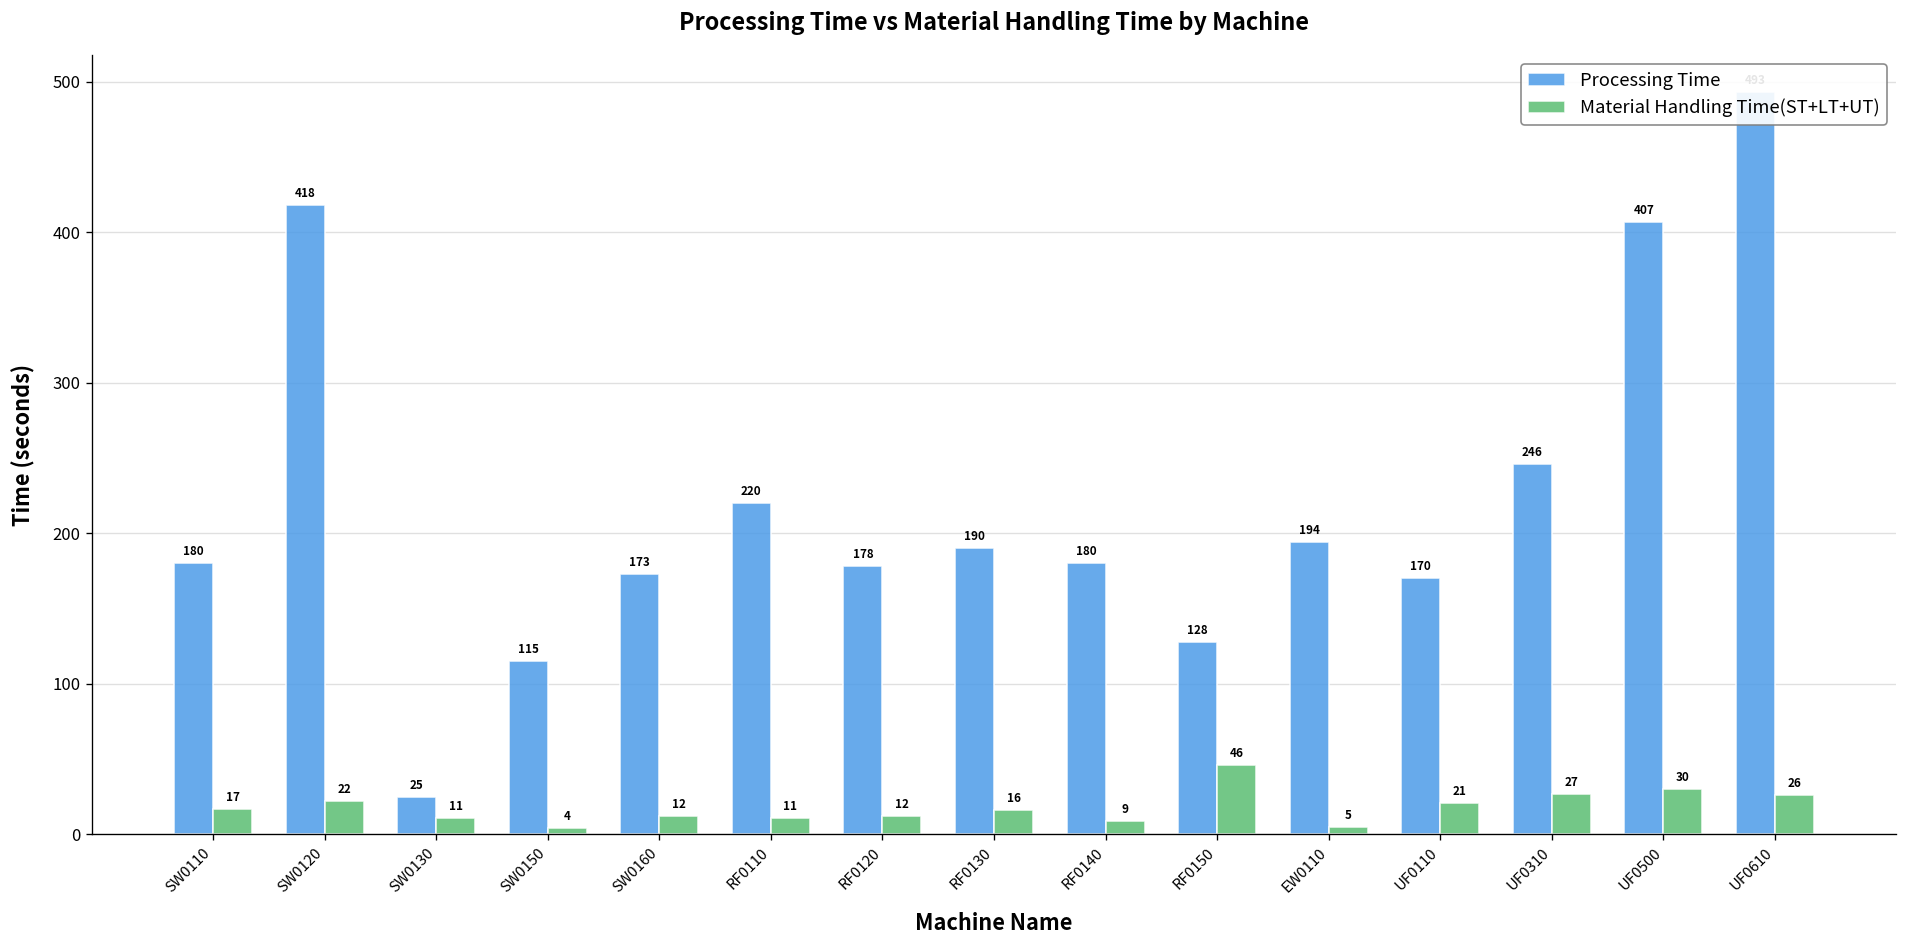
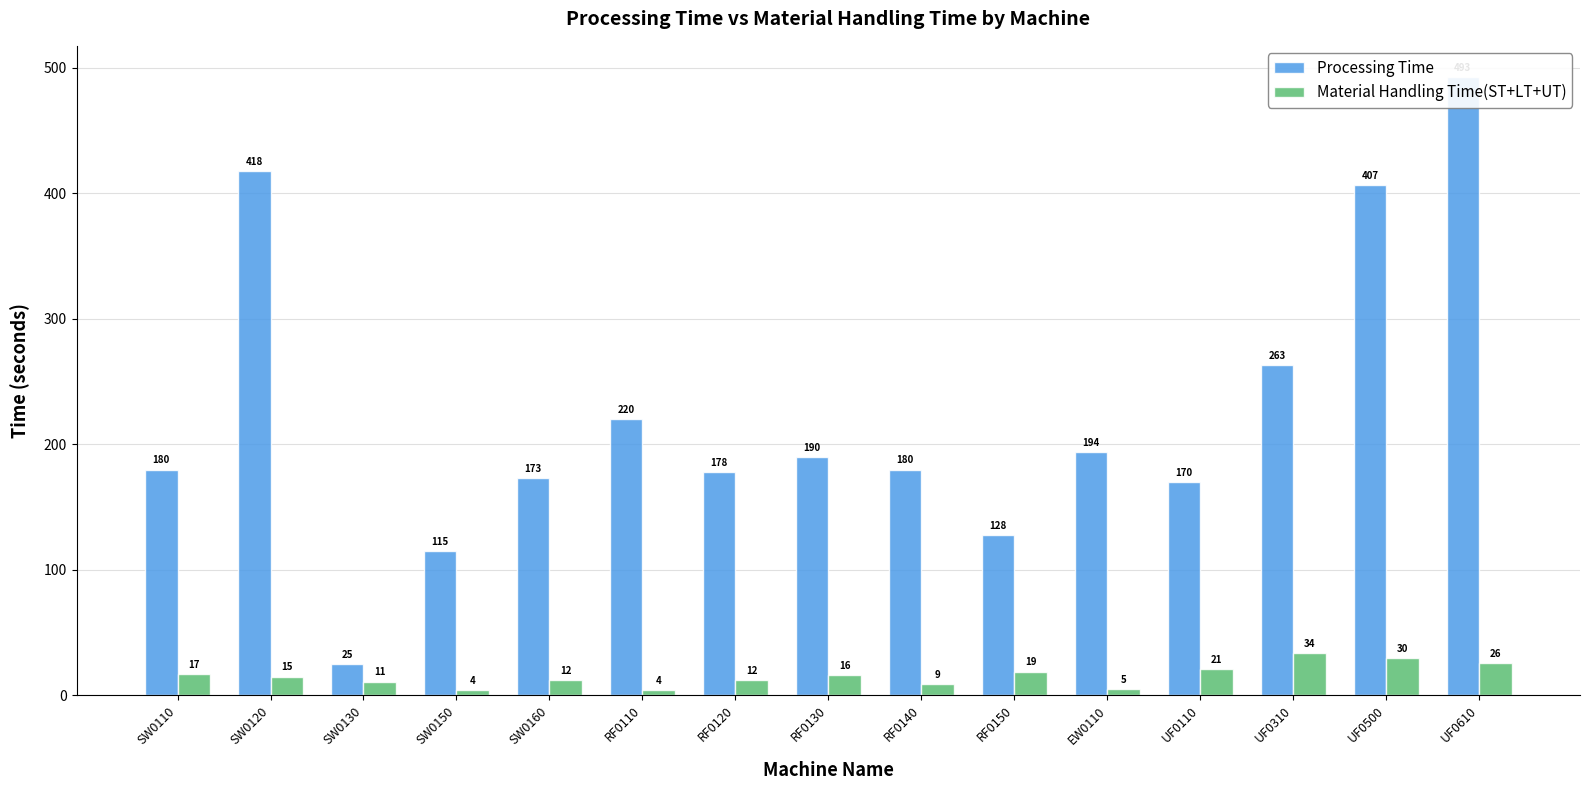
Material Handling Time(ST+LT+UT), SW0120: 22 -> 15
Material Handling Time(ST+LT+UT), RF0110: 11 -> 4
Material Handling Time(ST+LT+UT), RF0150: 46 -> 19
Processing Time, UF0310: 246 -> 263
Material Handling Time(ST+LT+UT), UF0310: 27 -> 34
